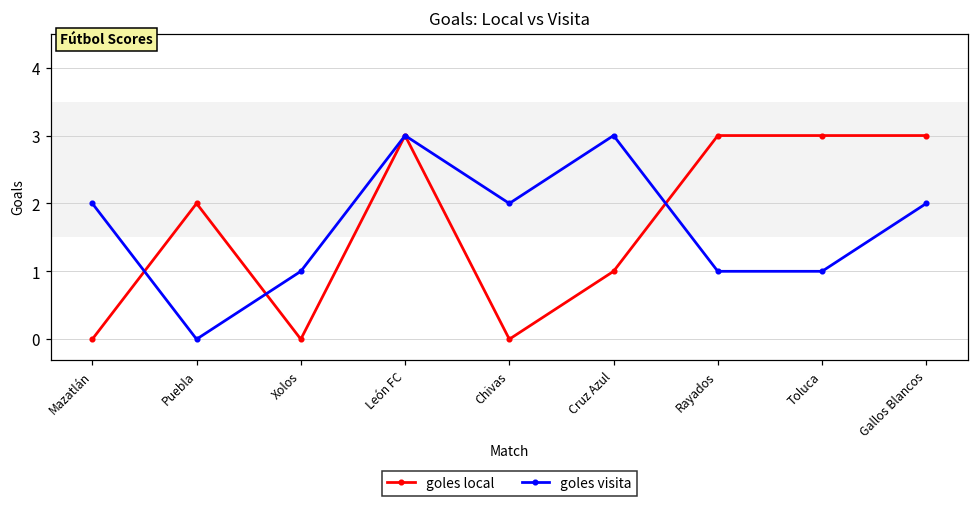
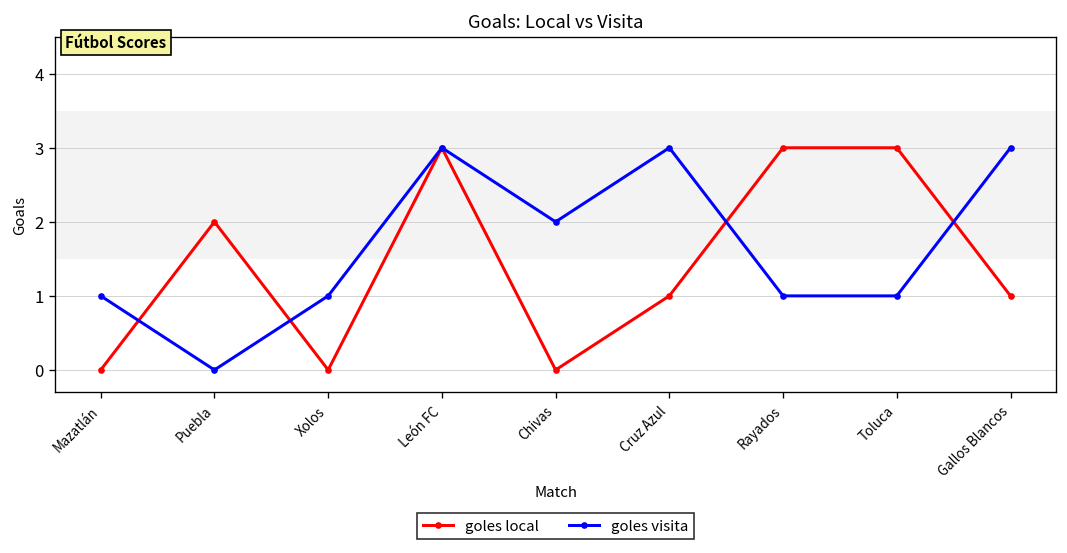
goles visita, Mazatlán: 2 -> 1
goles local, Gallos Blancos: 3 -> 1
goles visita, Gallos Blancos: 2 -> 3
